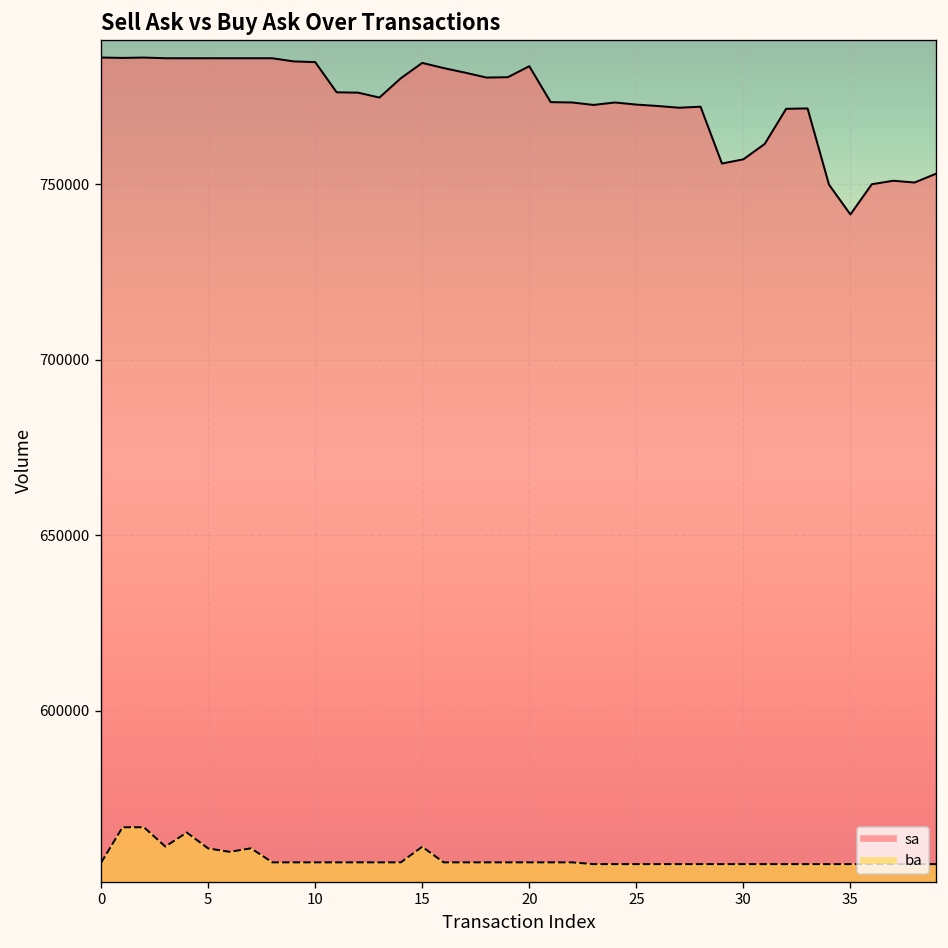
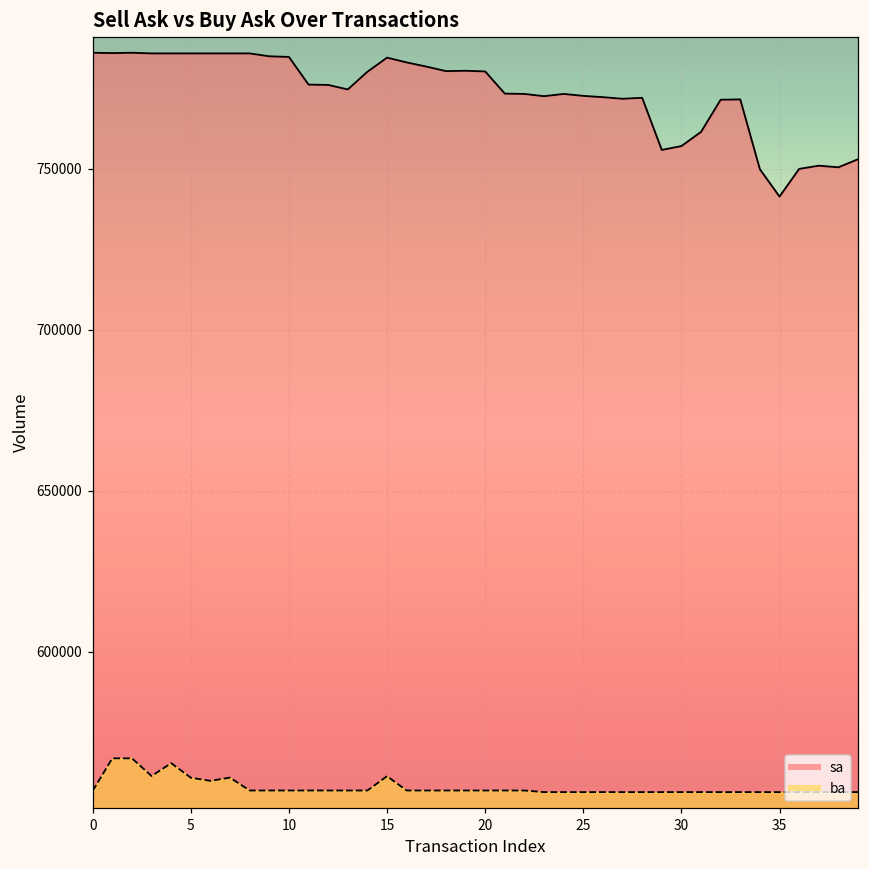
sa, 20: 784000 -> 780000
